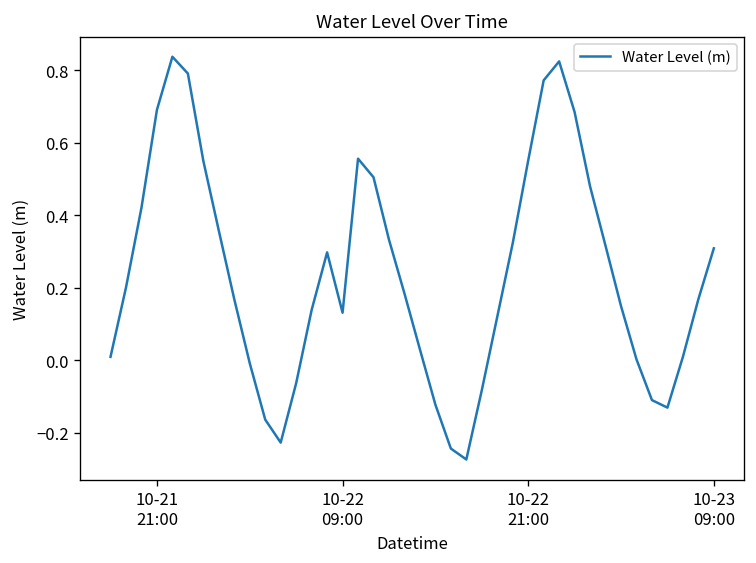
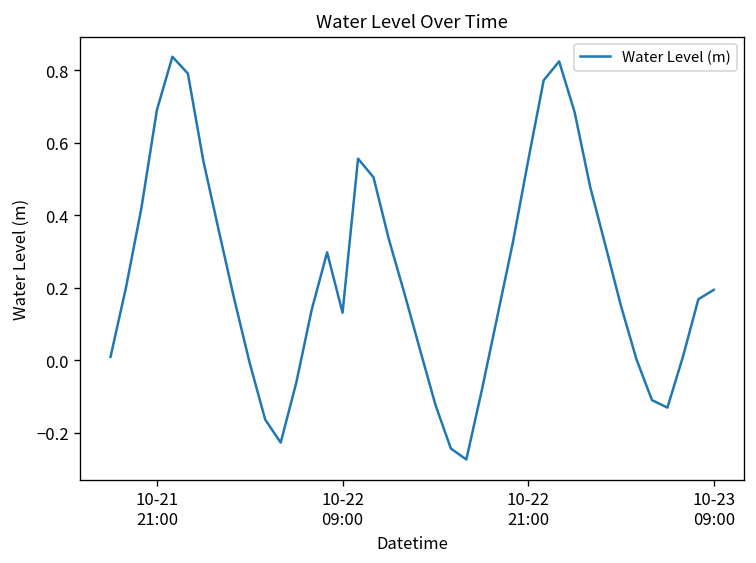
10-23 09:00: 0.31 -> 0.19
